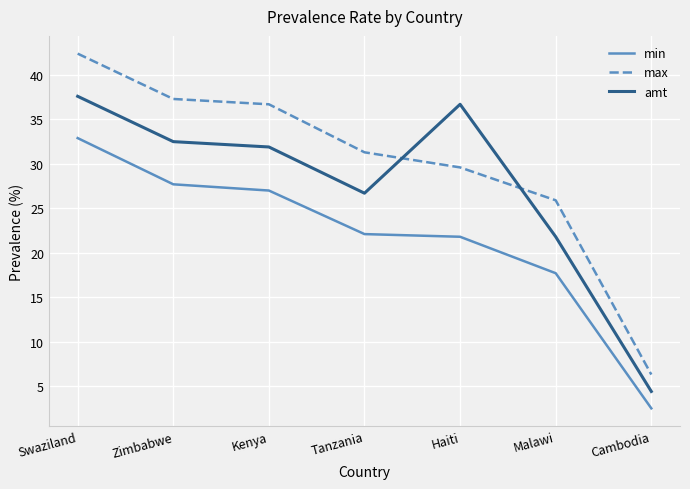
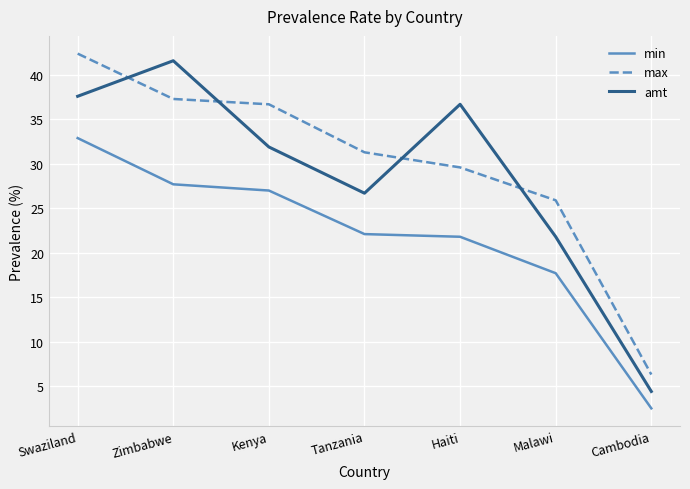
amt, Zimbabwe: 33 -> 42
